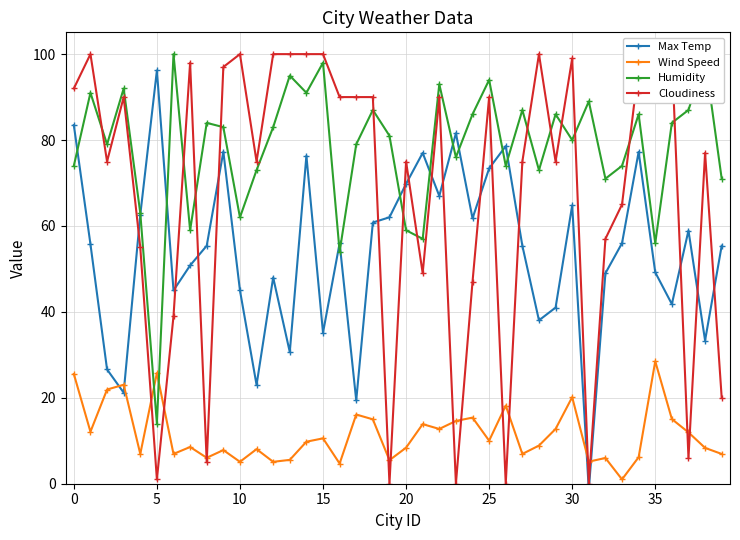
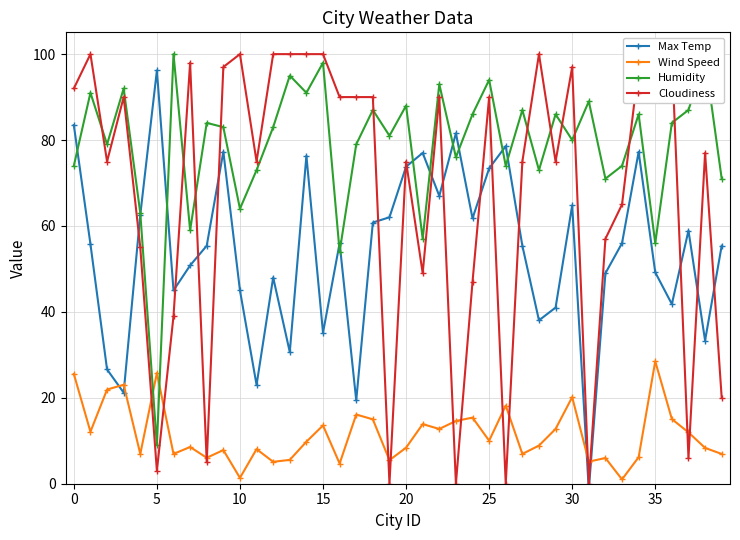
Humidity, 5: 14 -> 9
Cloudiness, 5: 1 -> 3
Wind Speed, 10: 5 -> 1
Humidity, 10: 62 -> 64
Wind Speed, 15: 11 -> 14
Max Temp, 20: 70 -> 74
Humidity, 20: 59 -> 88
Cloudiness, 30: 99 -> 97
